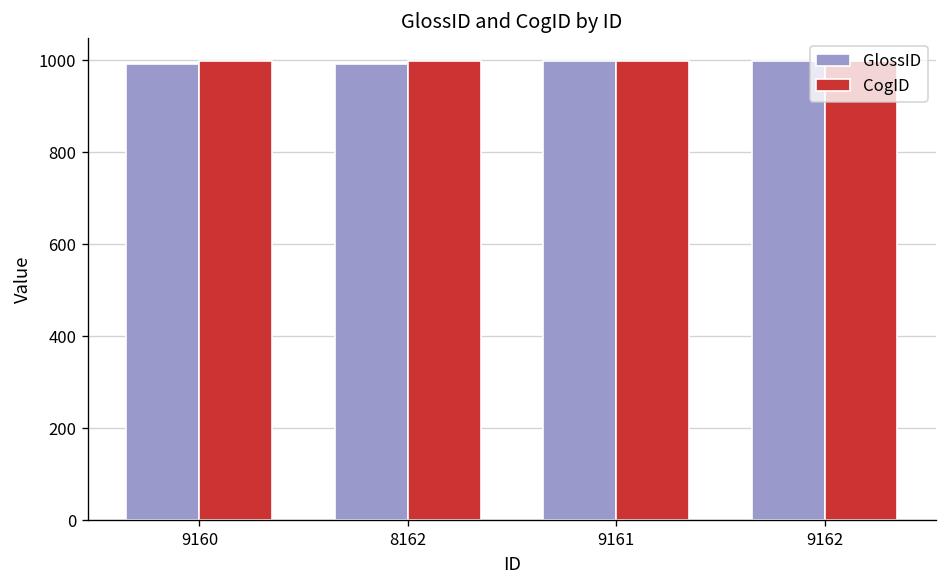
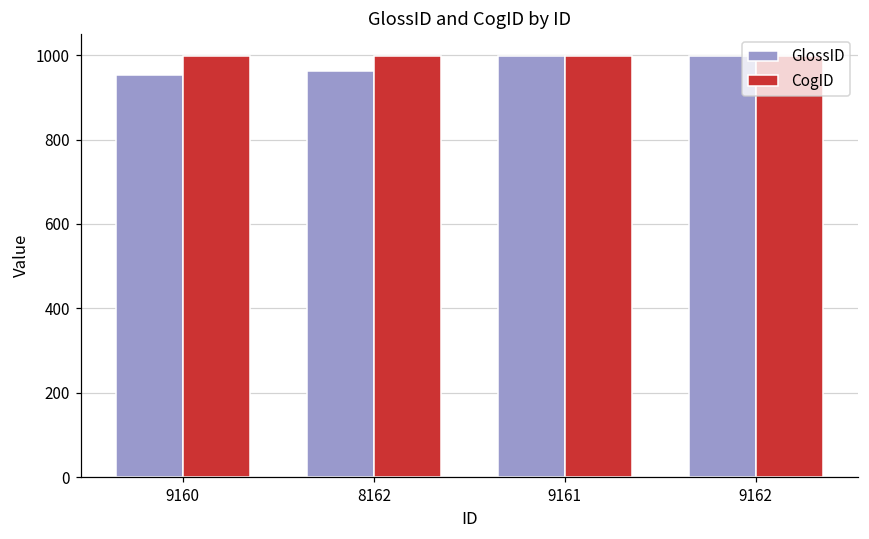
GlossID, 9160: 990 -> 950
GlossID, 8162: 990 -> 960
